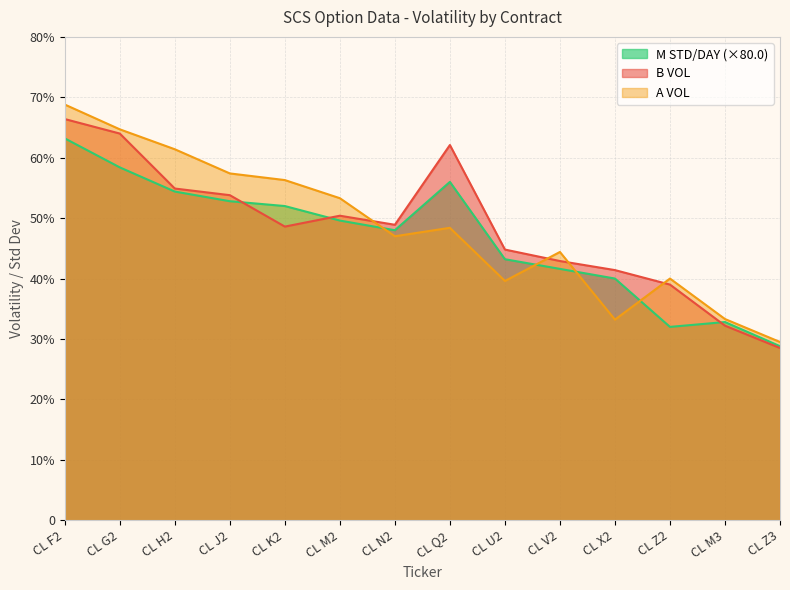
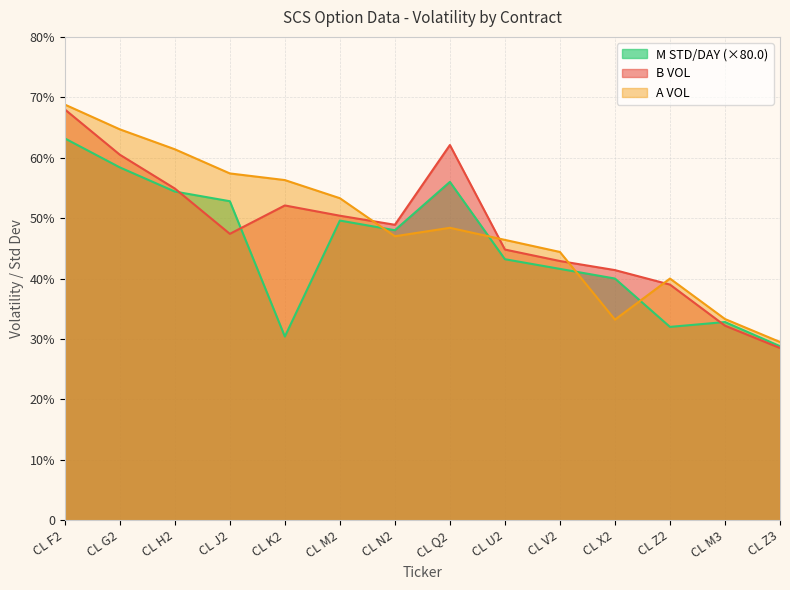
B VOL, CL F2: 66% -> 68%
B VOL, CL G2: 64% -> 61%
B VOL, CL J2: 54% -> 47%
M STD/DAY (×80.0), CL K2: 52% -> 30%
B VOL, CL K2: 49% -> 52%
A VOL, CL U2: 40% -> 46%
